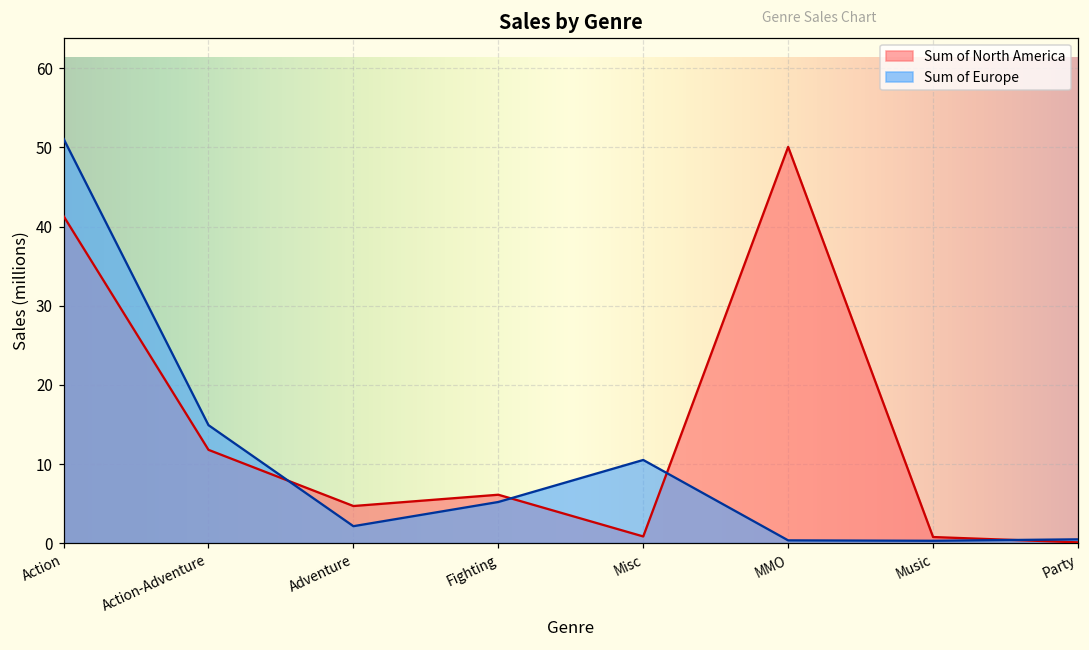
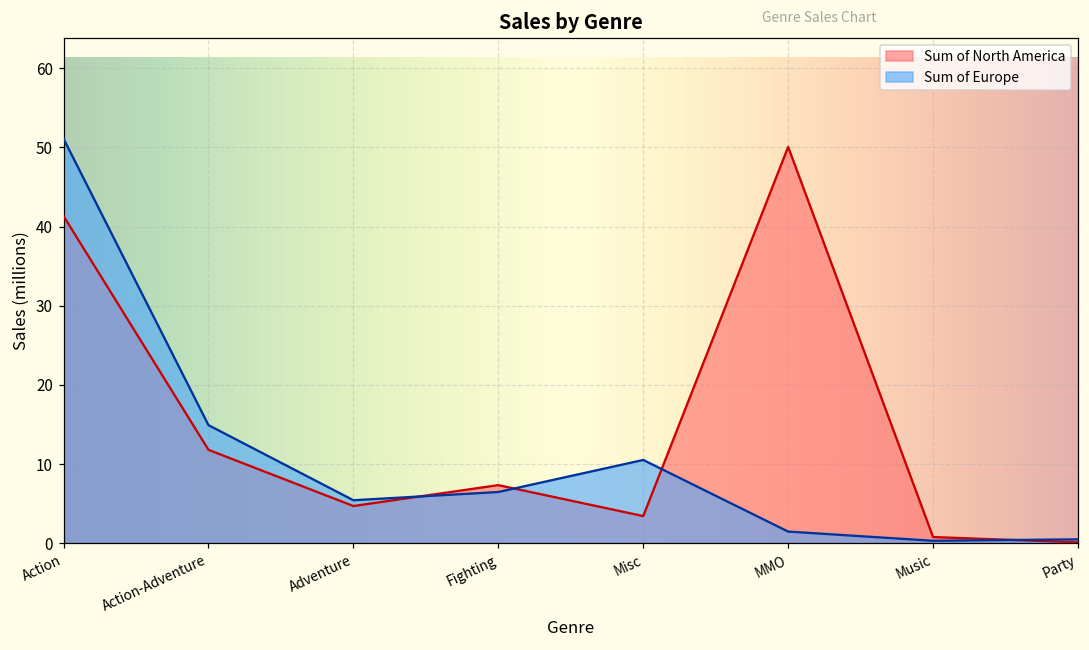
Sum of Europe, Adventure: 2 -> 5
Sum of North America, Fighting: 6 -> 7
Sum of Europe, Fighting: 5 -> 6
Sum of North America, Misc: 1 -> 3
Sum of Europe, MMO: 0 -> 1
